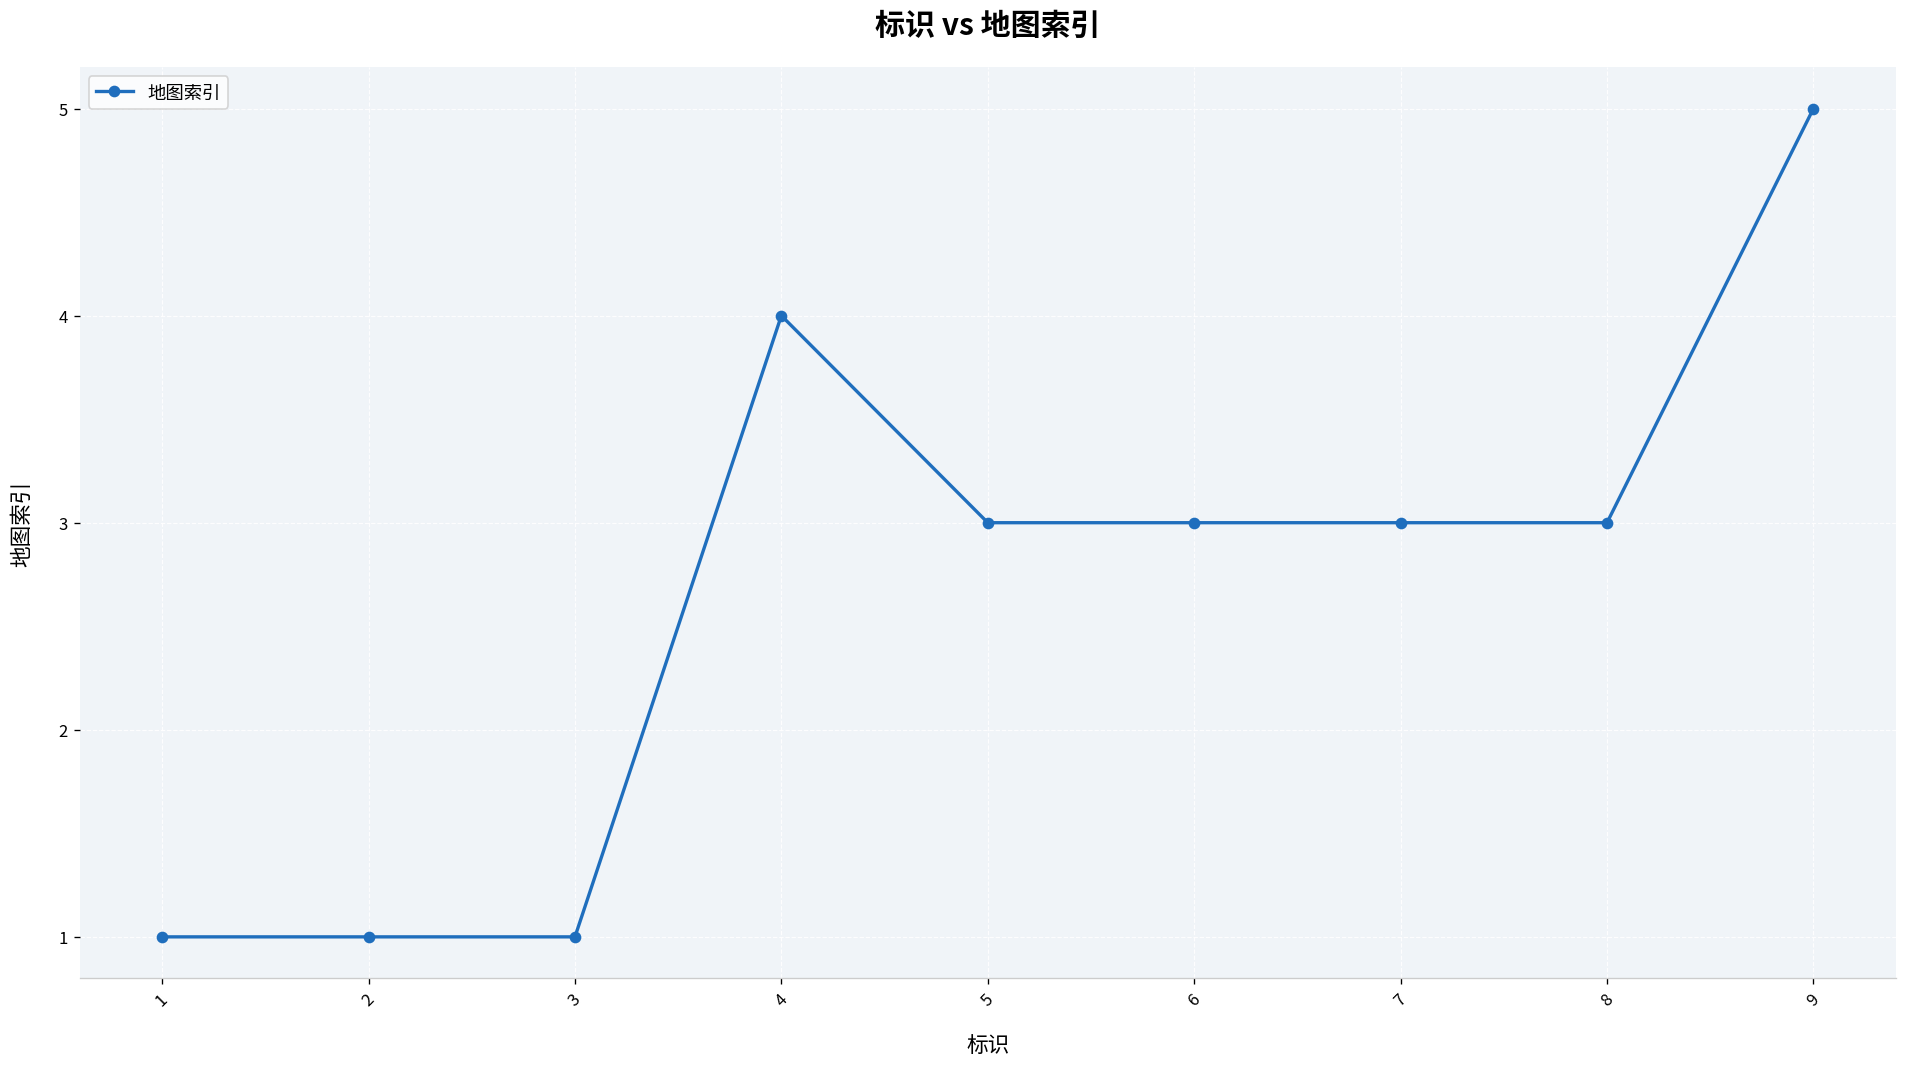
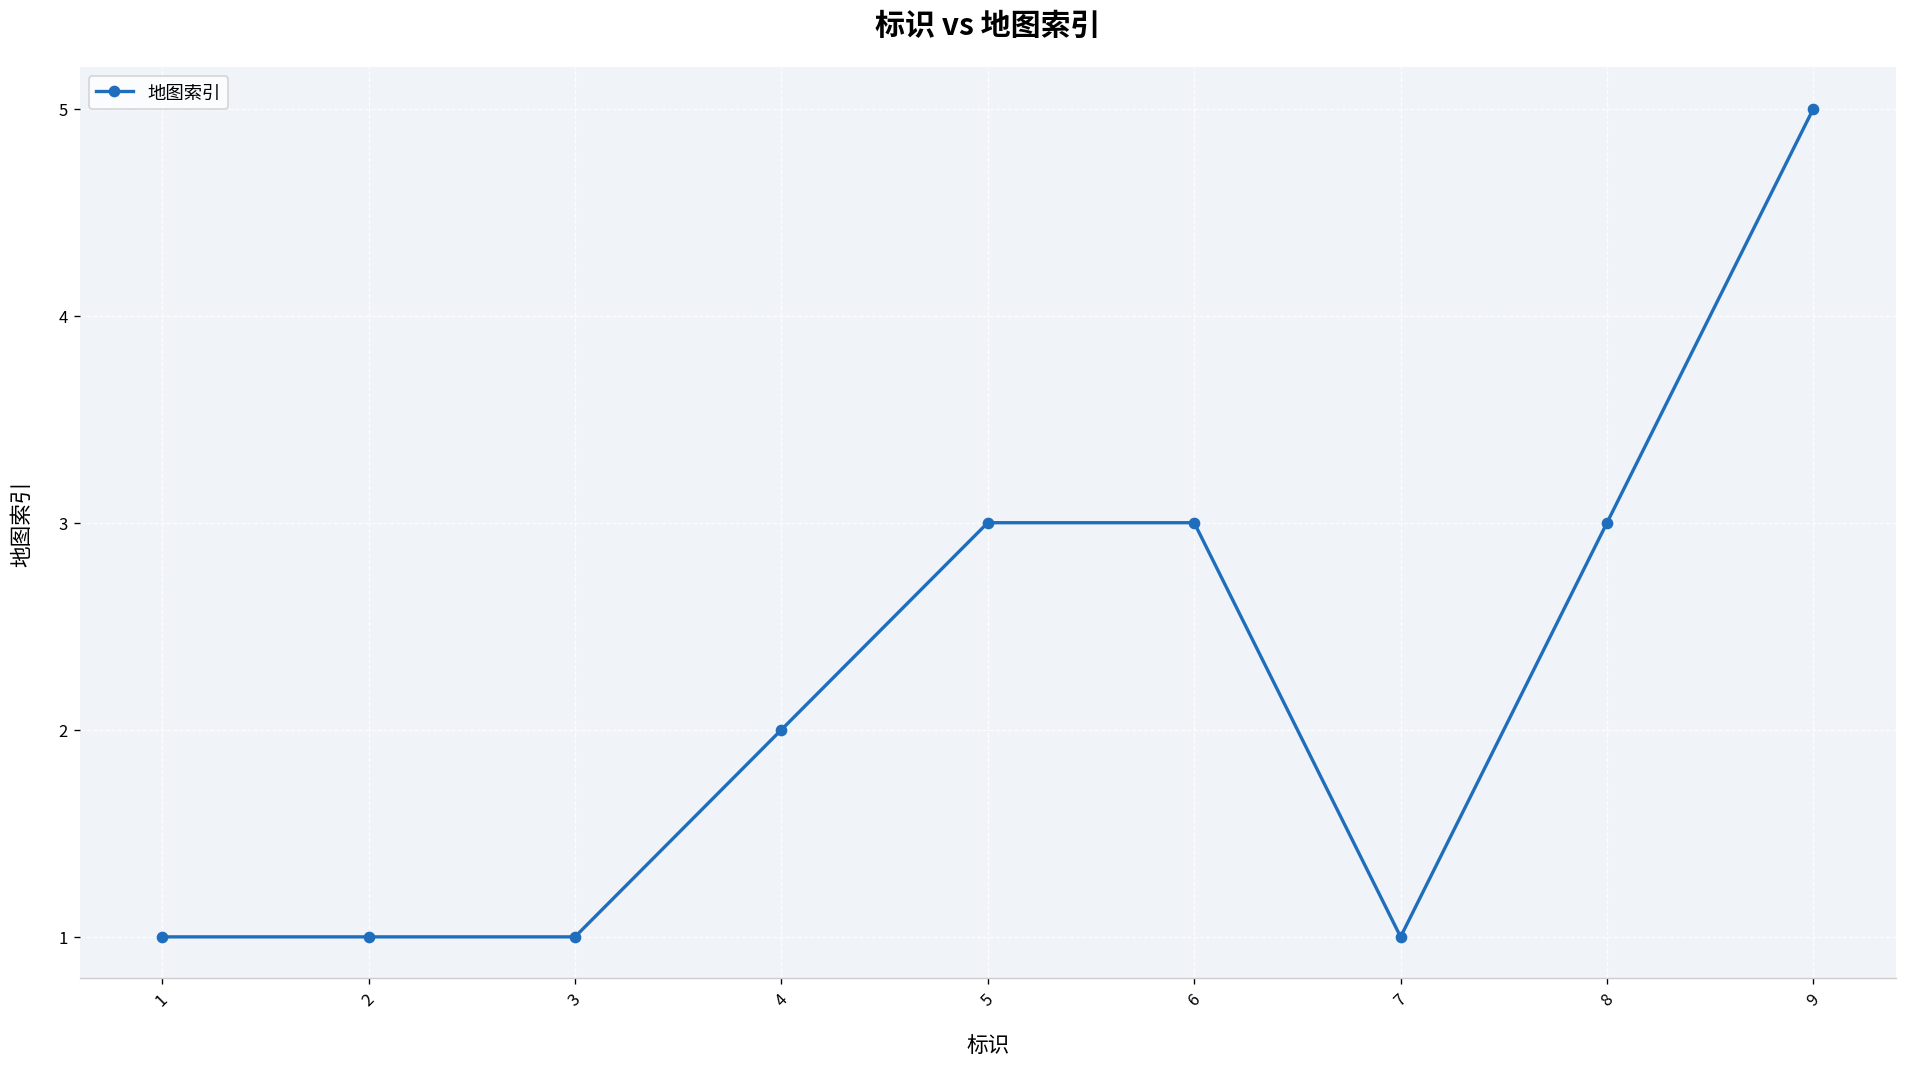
4: 4 -> 2
7: 3 -> 1
